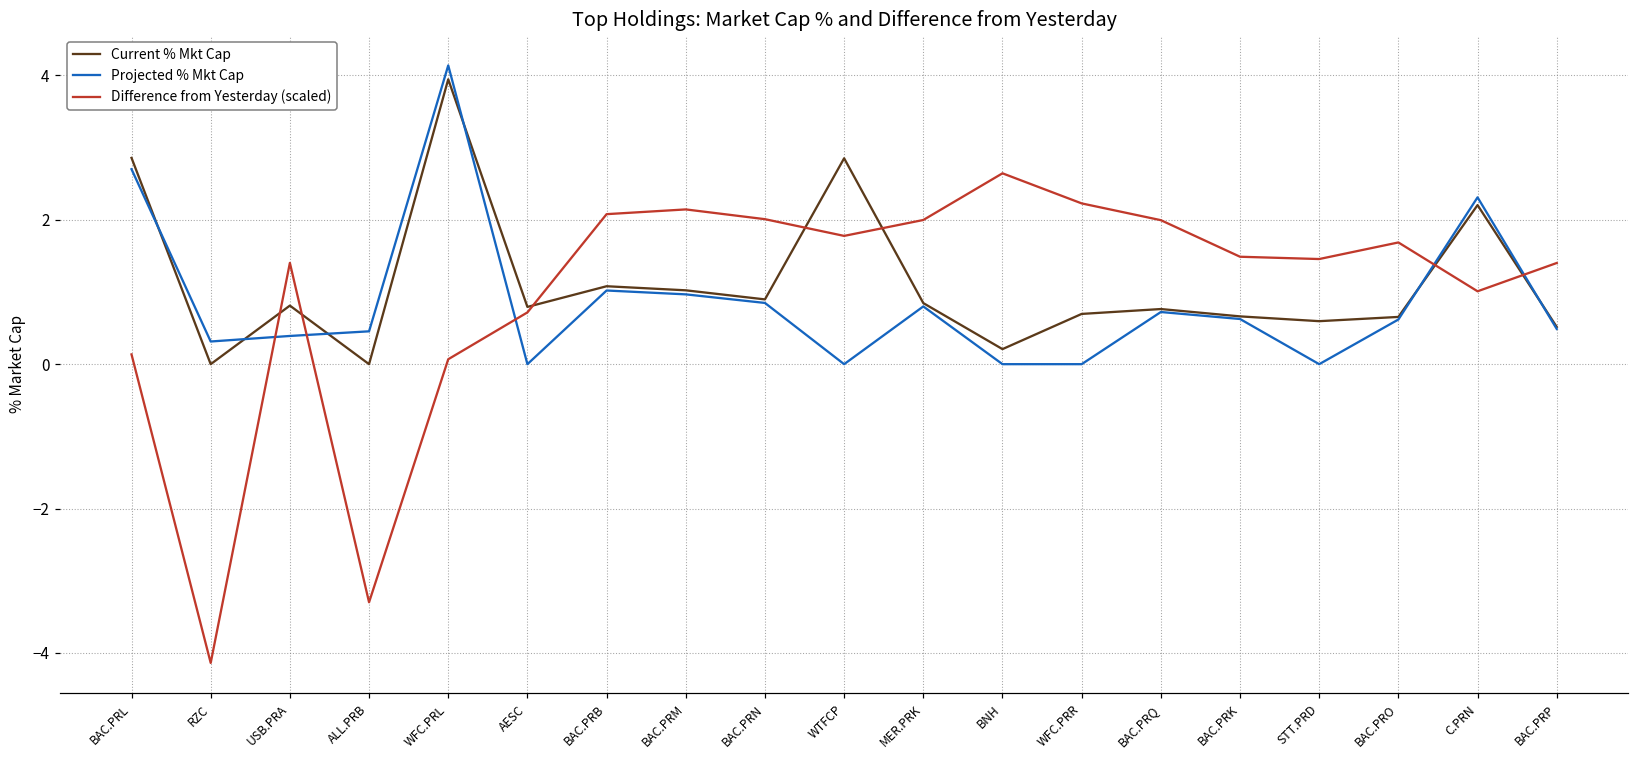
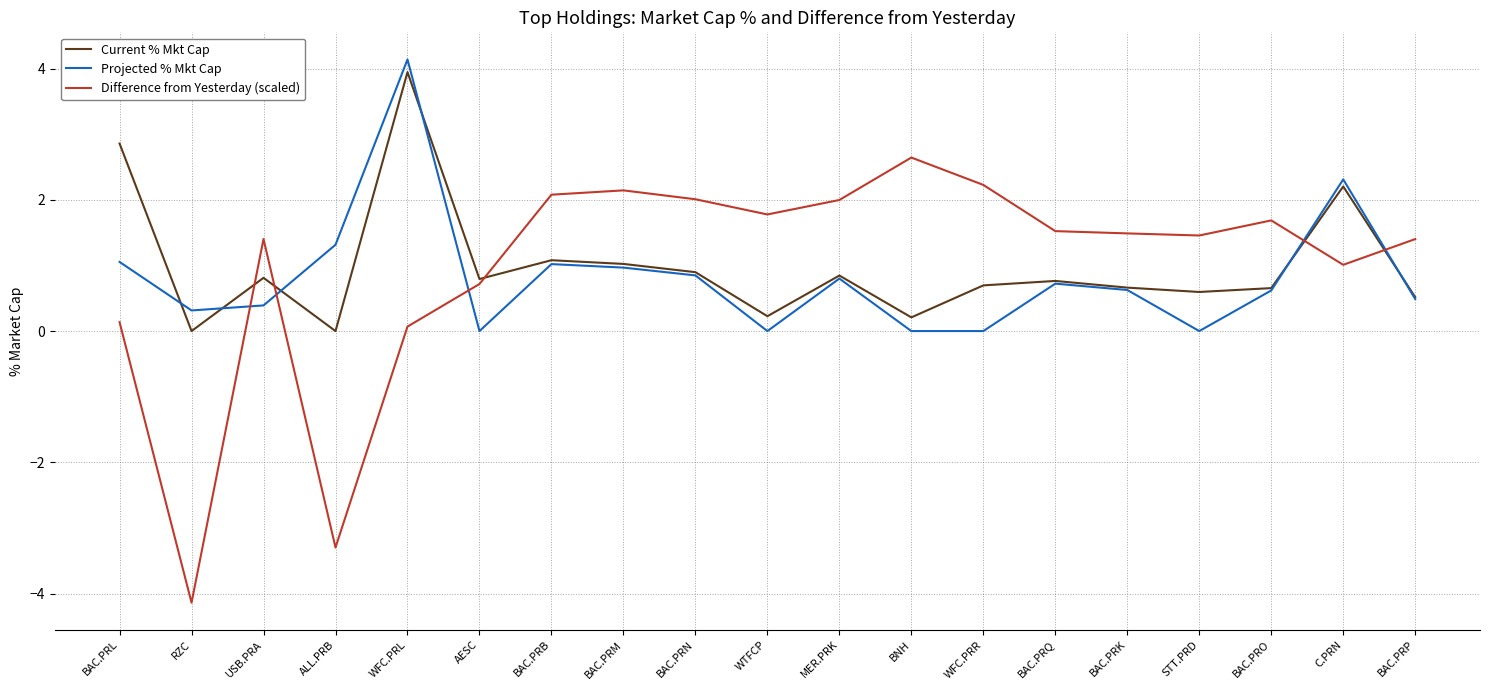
Projected % Mkt Cap, BAC.PRL: 2.7 -> 1.1
Projected % Mkt Cap, ALL.PRB: 0.5 -> 1.3
Current % Mkt Cap, WTFCP: 2.9 -> 0.2
Difference from Yesterday (scaled), BAC.PRQ: 2.0 -> 1.5
